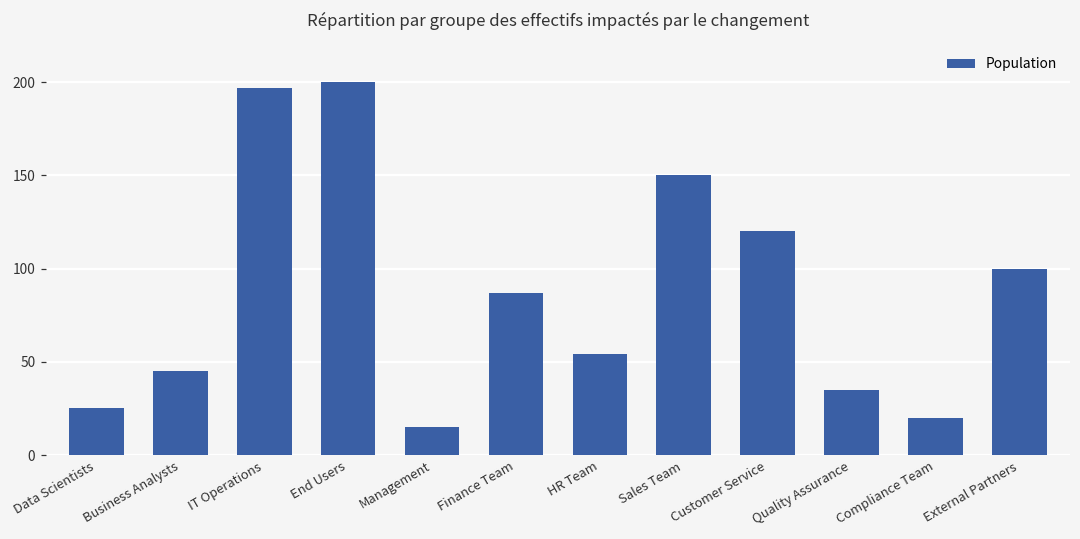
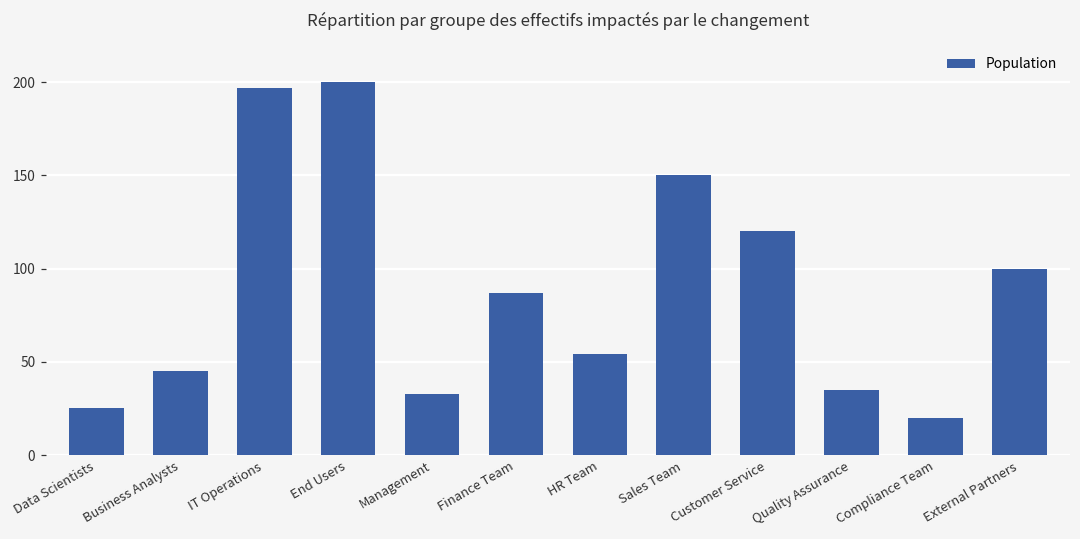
Management: 15 -> 33
